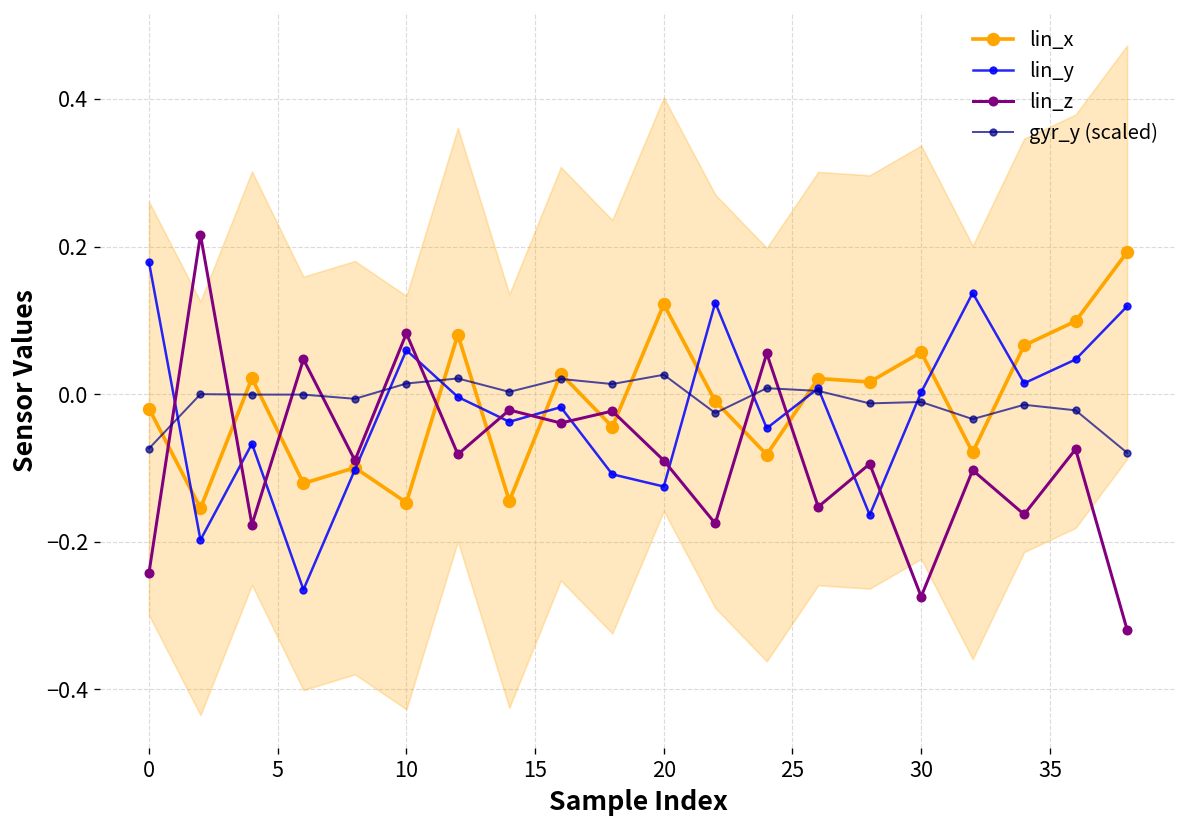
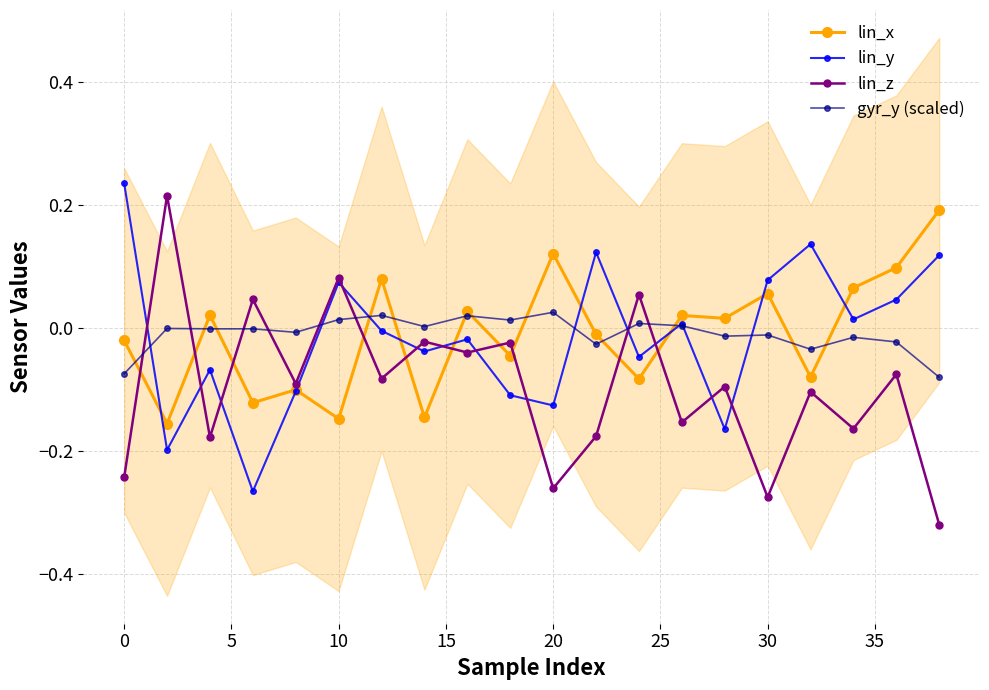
lin_y, 0: 0.18 -> 0.24
lin_y, 10: 0.06 -> 0.07
lin_z, 20: -0.09 -> -0.26
lin_y, 30: 0.00 -> 0.08
